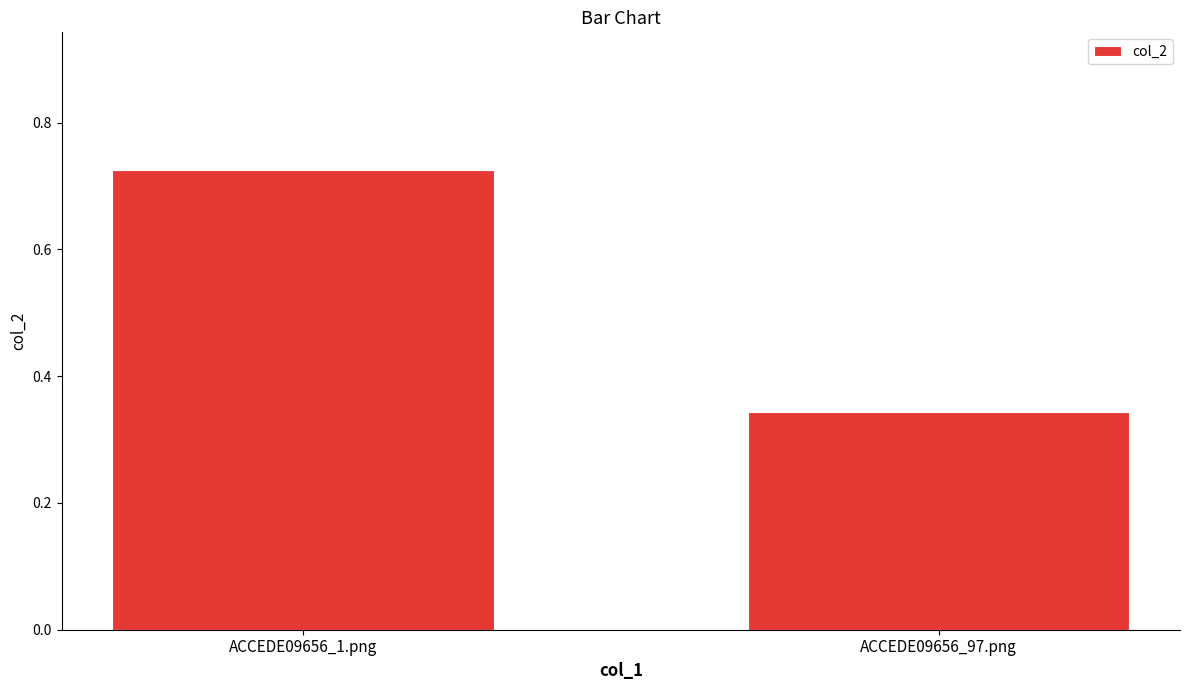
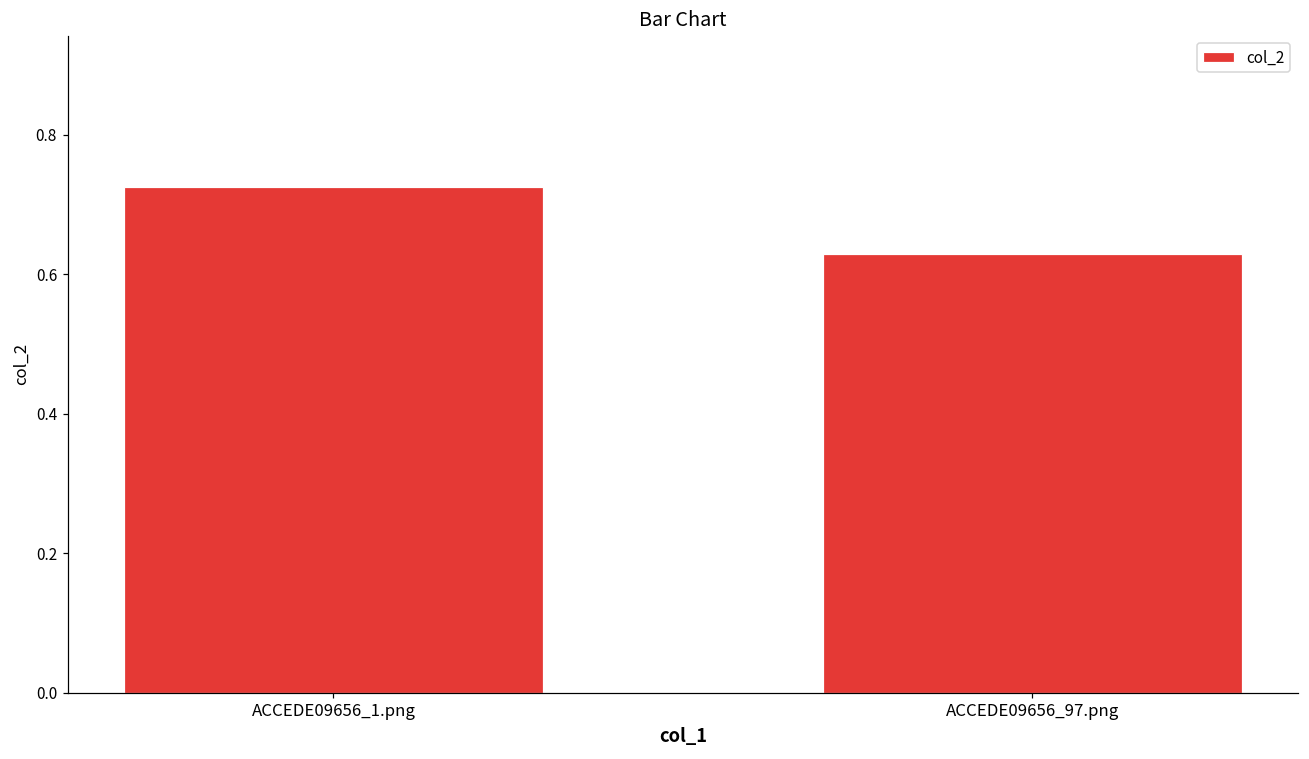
ACCEDE09656_97.png: 0.34 -> 0.63
